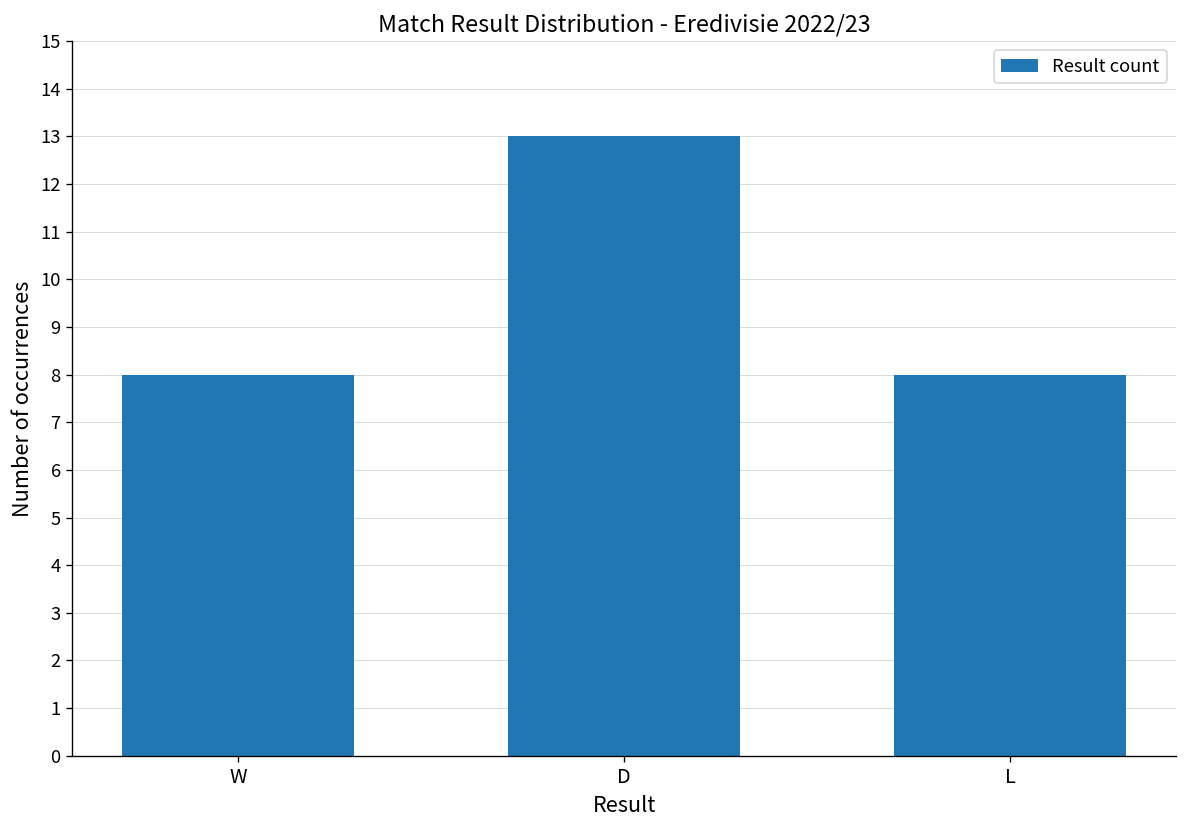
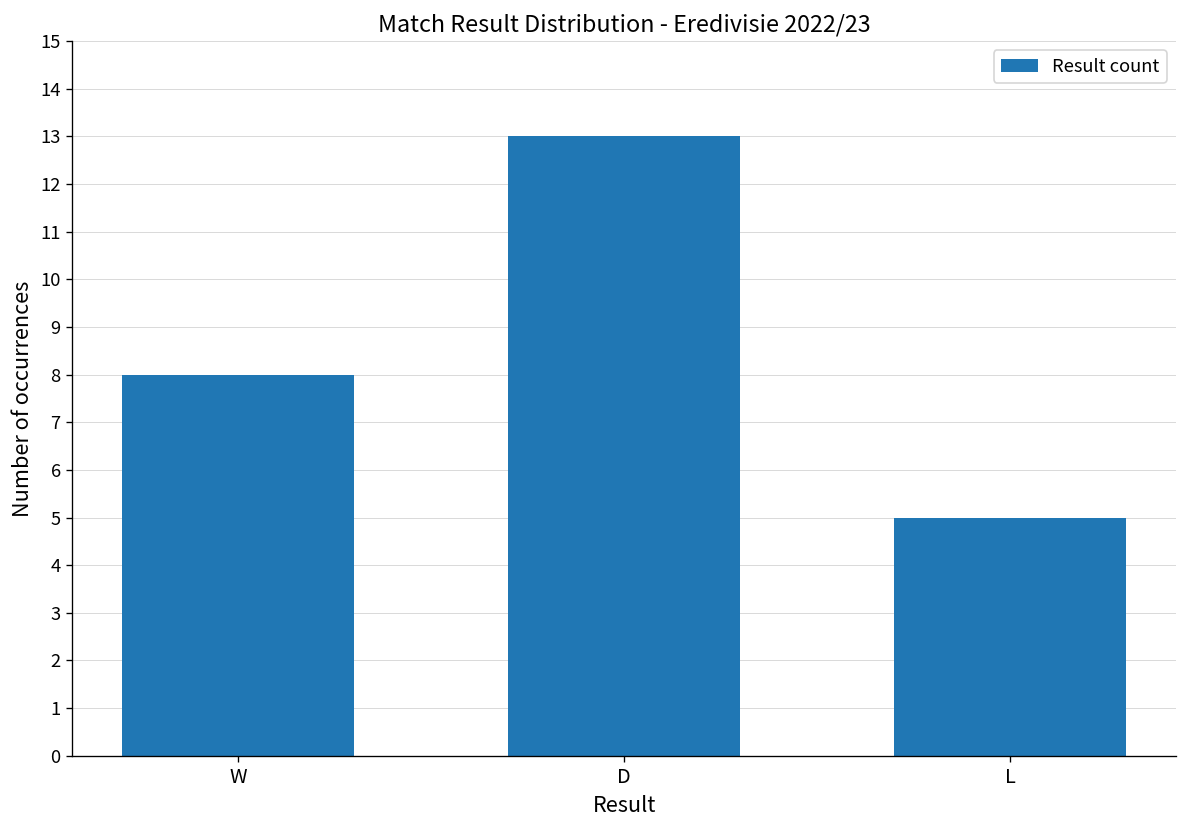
L: 8 -> 5
